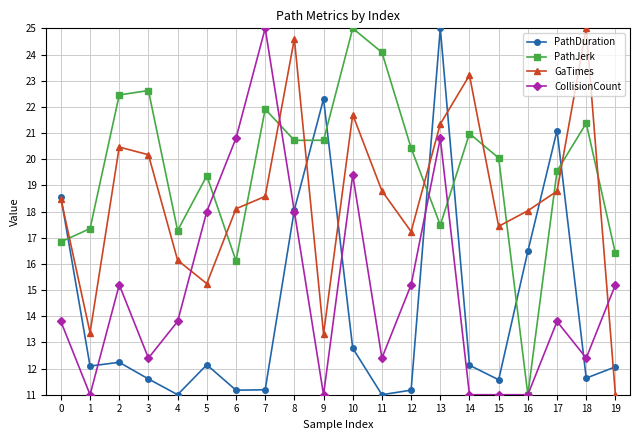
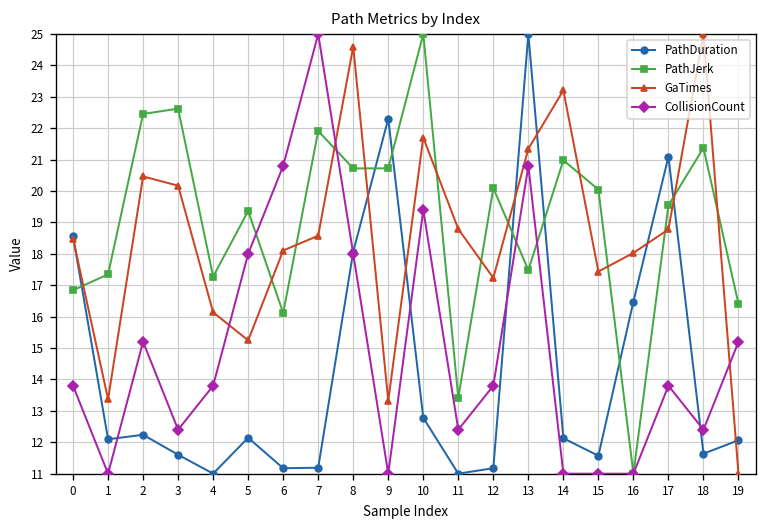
PathJerk, 11: 24.1 -> 13.4
PathJerk, 12: 20.4 -> 20.1
CollisionCount, 12: 15.2 -> 13.8
